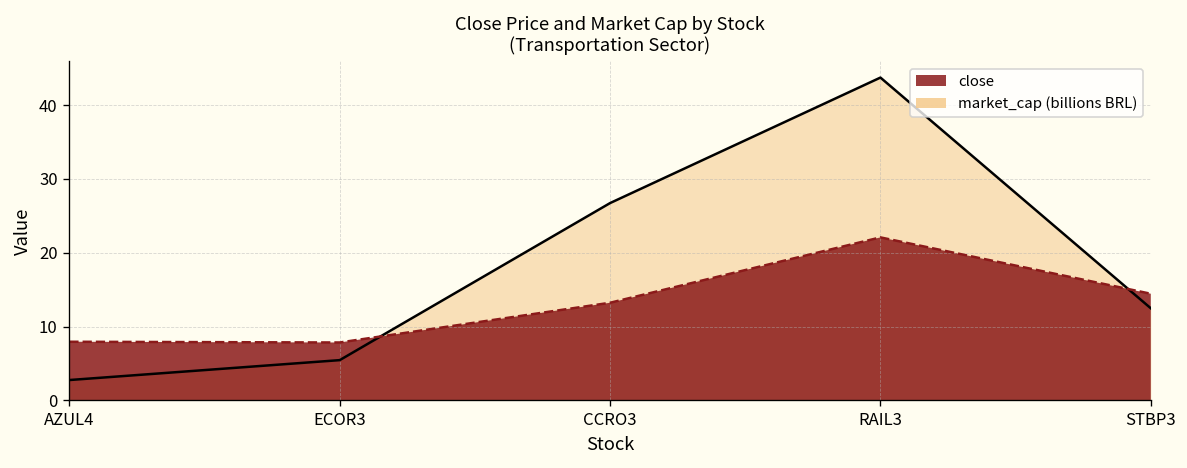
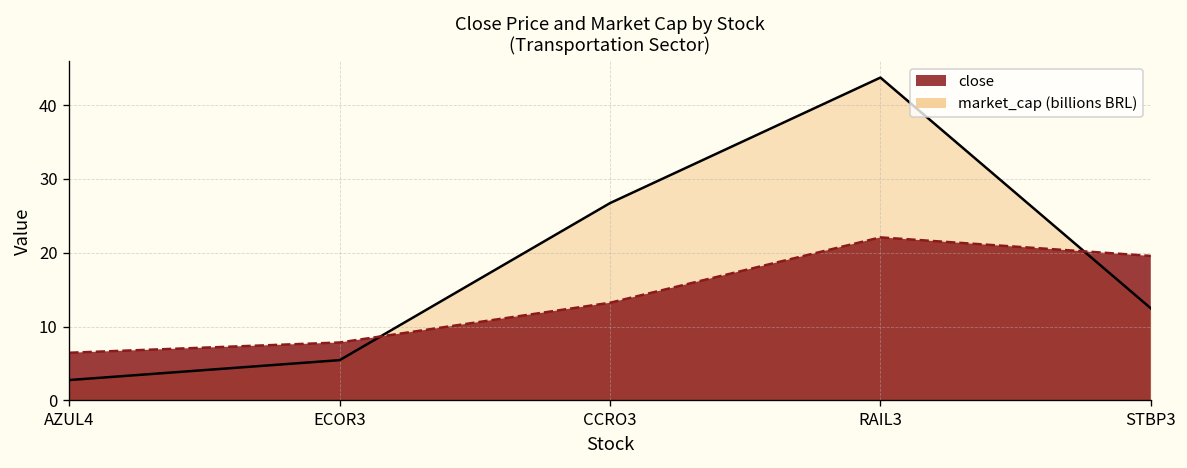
close, AZUL4: 8 -> 6
close, STBP3: 14 -> 20
